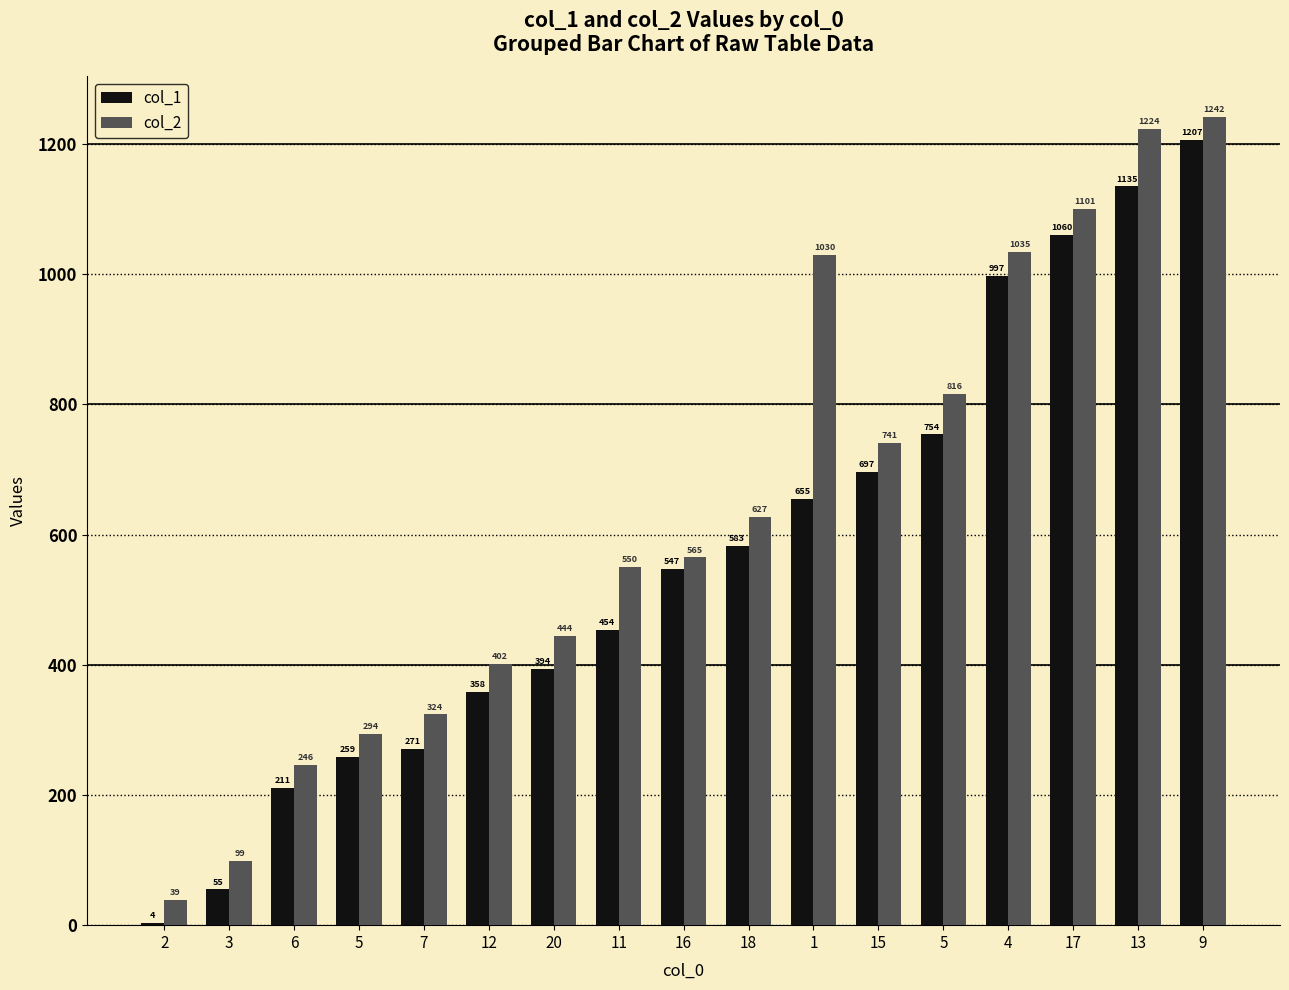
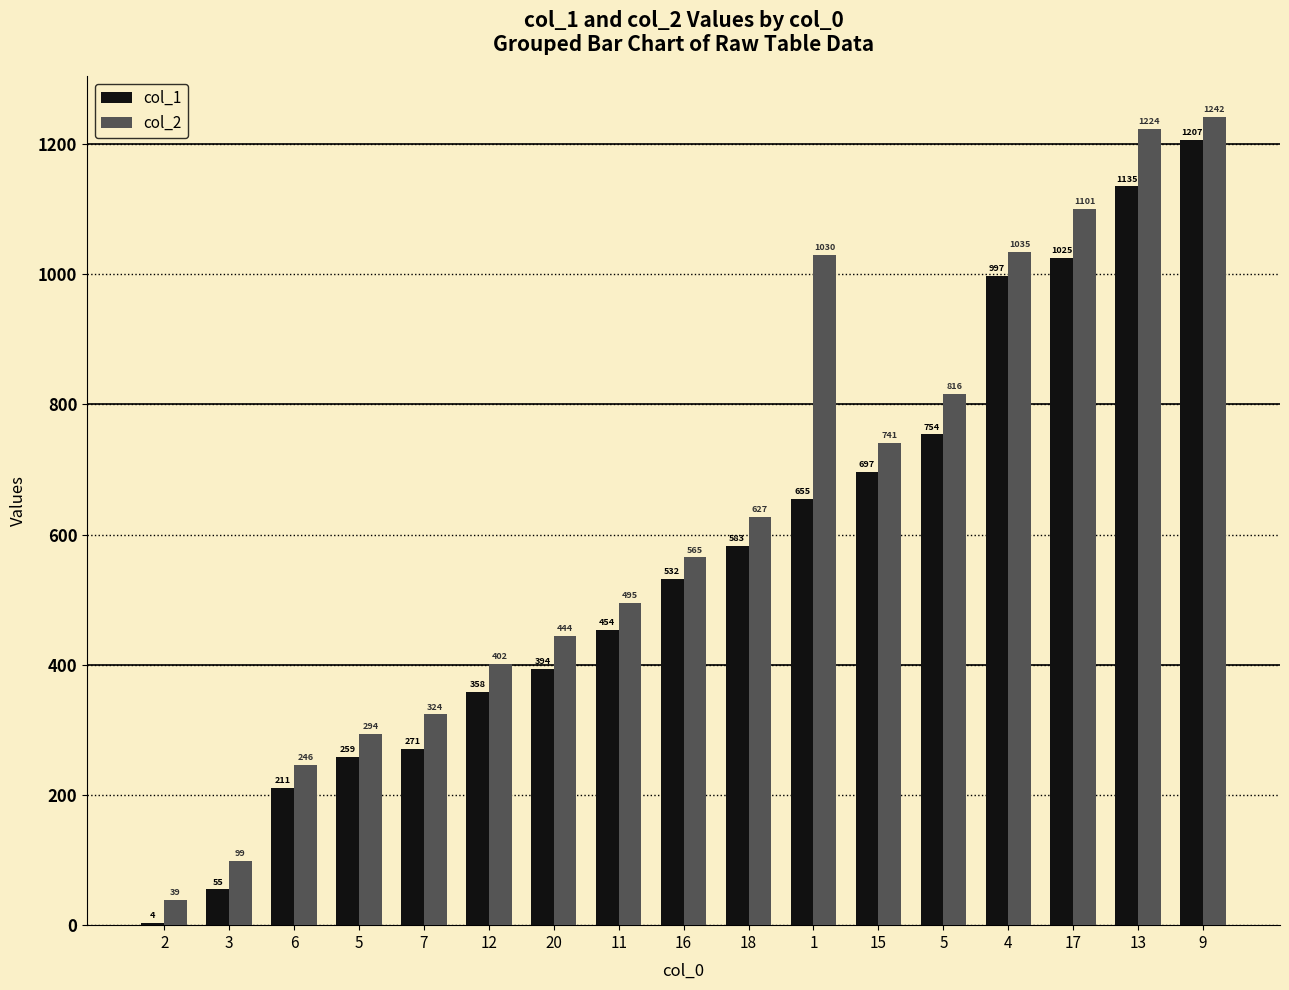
col_2, 11: 550 -> 495
col_1, 16: 547 -> 532
col_1, 17: 1060 -> 1025
